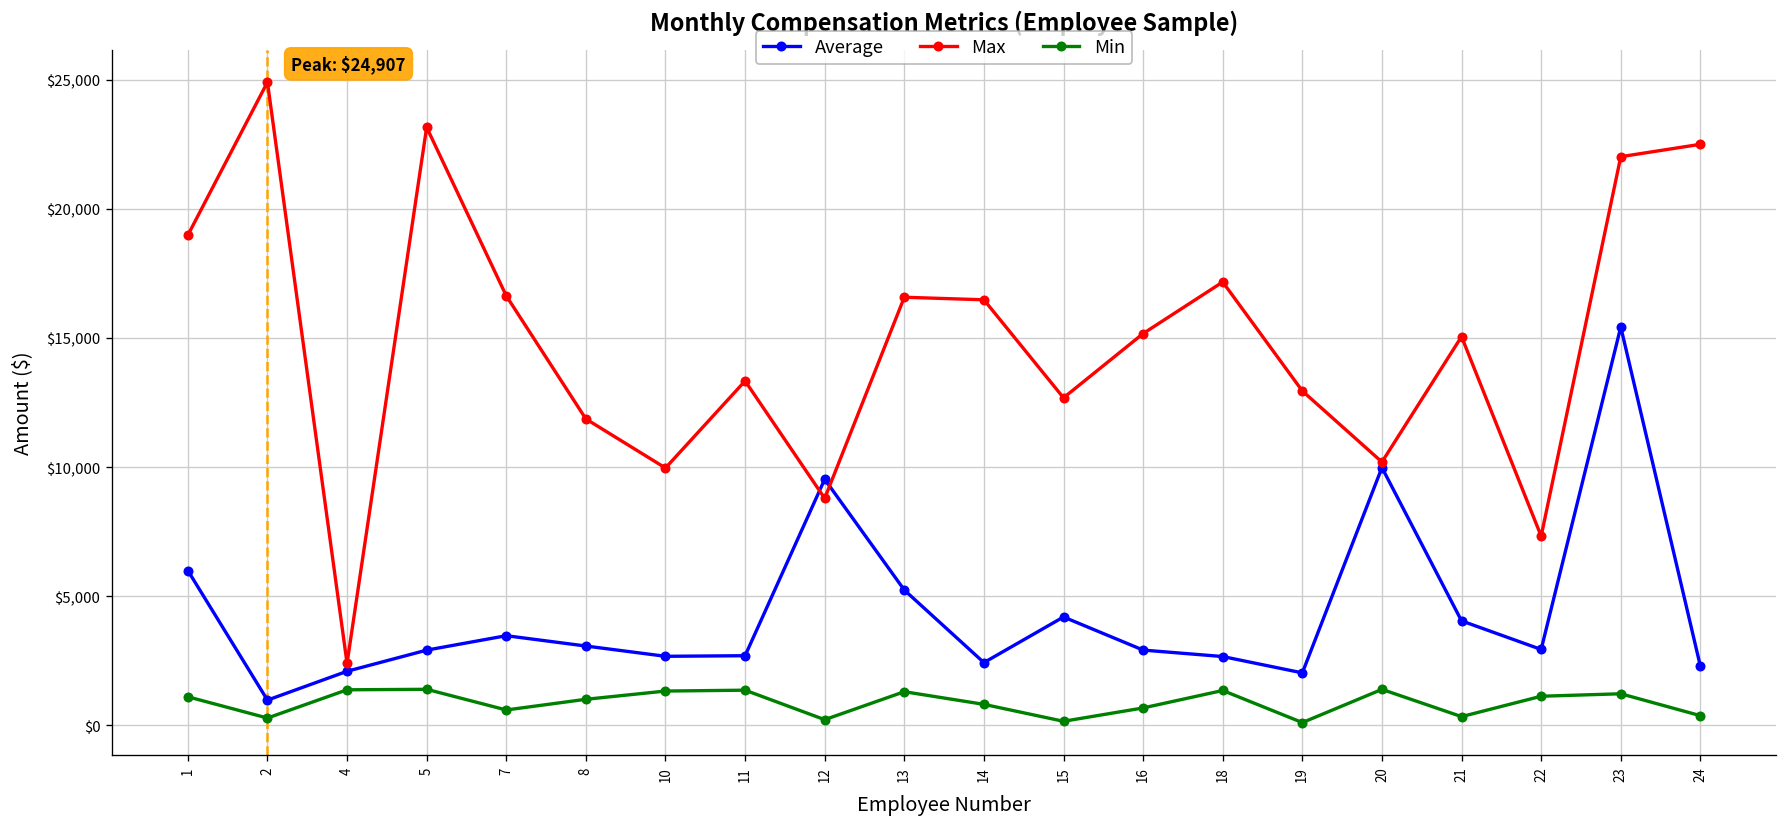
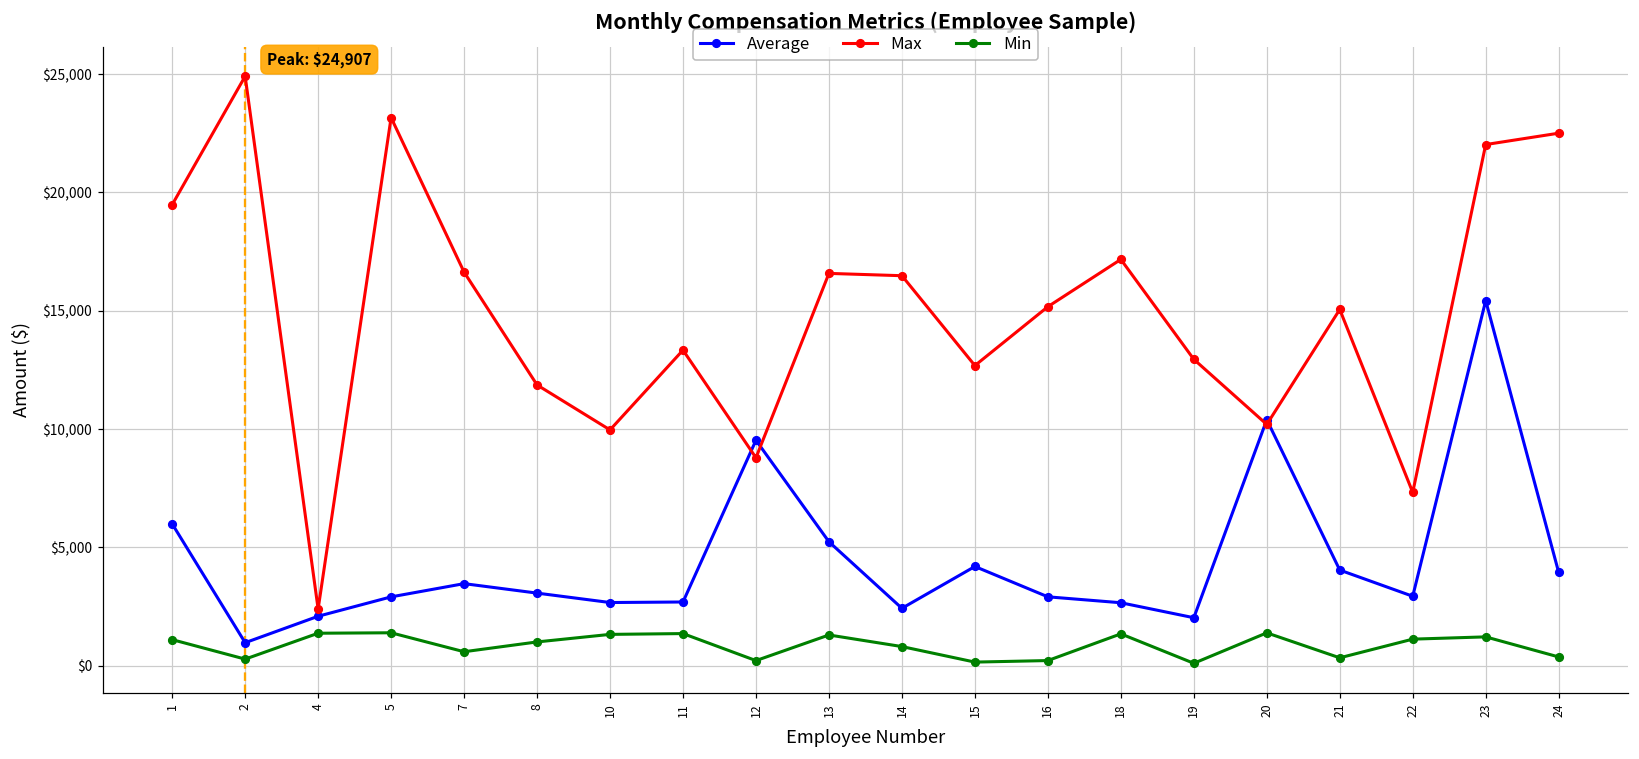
Max, 1: $19,000 -> $19,500
Min, 16: $700 -> $200
Average, 20: $10,000 -> $10,400
Average, 24: $2,300 -> $3,900
